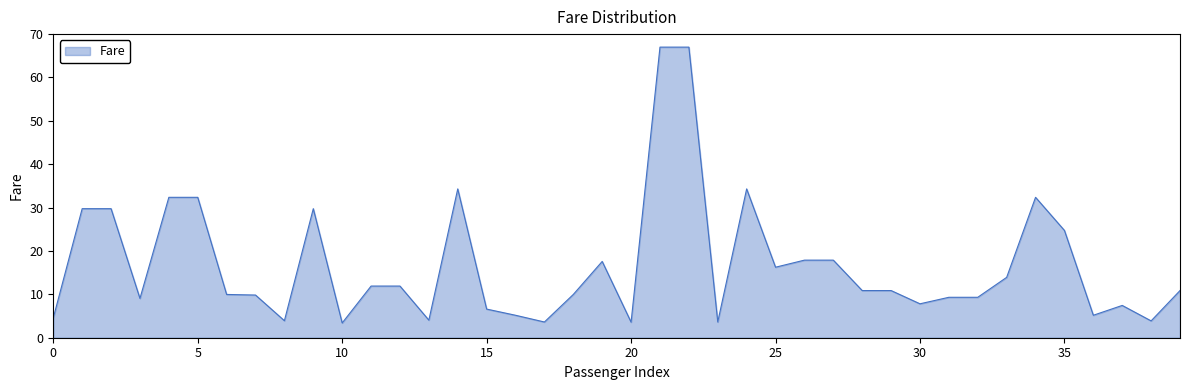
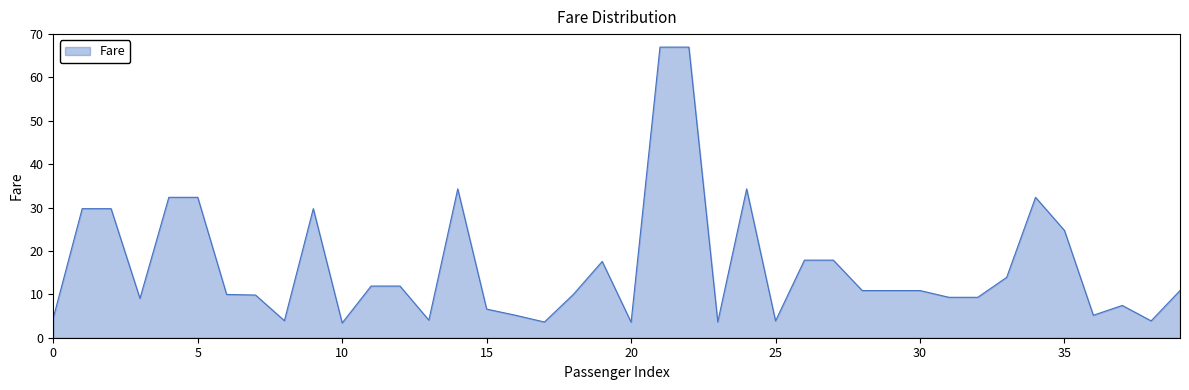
25: 16 -> 4
30: 8 -> 11
